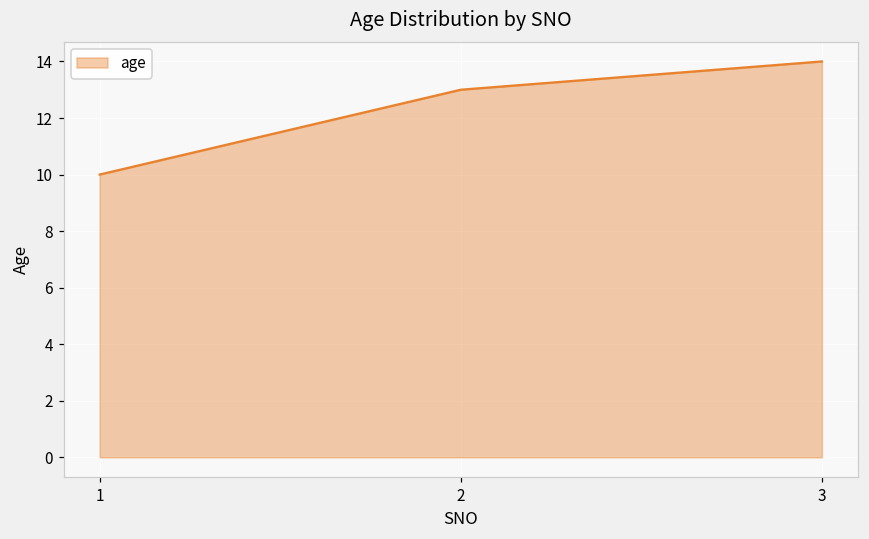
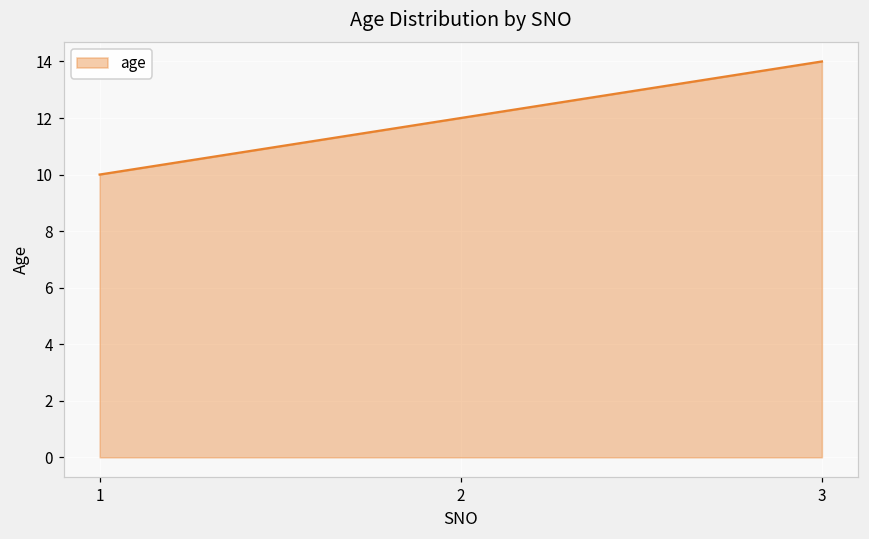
2: 13 -> 12
